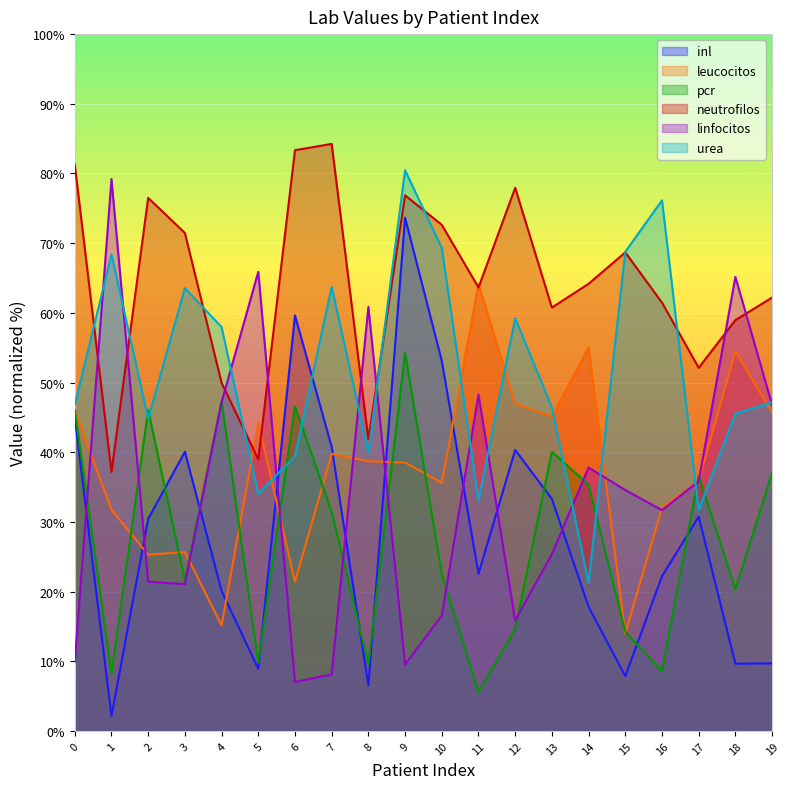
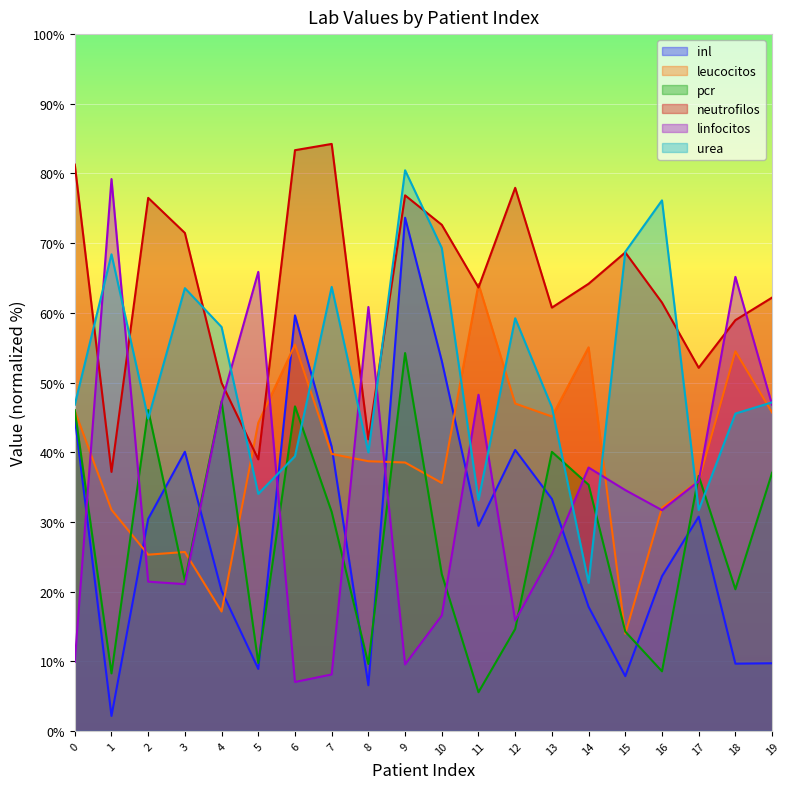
leucocitos, 4: 15% -> 17%
leucocitos, 6: 21% -> 55%
inl, 11: 23% -> 29%
